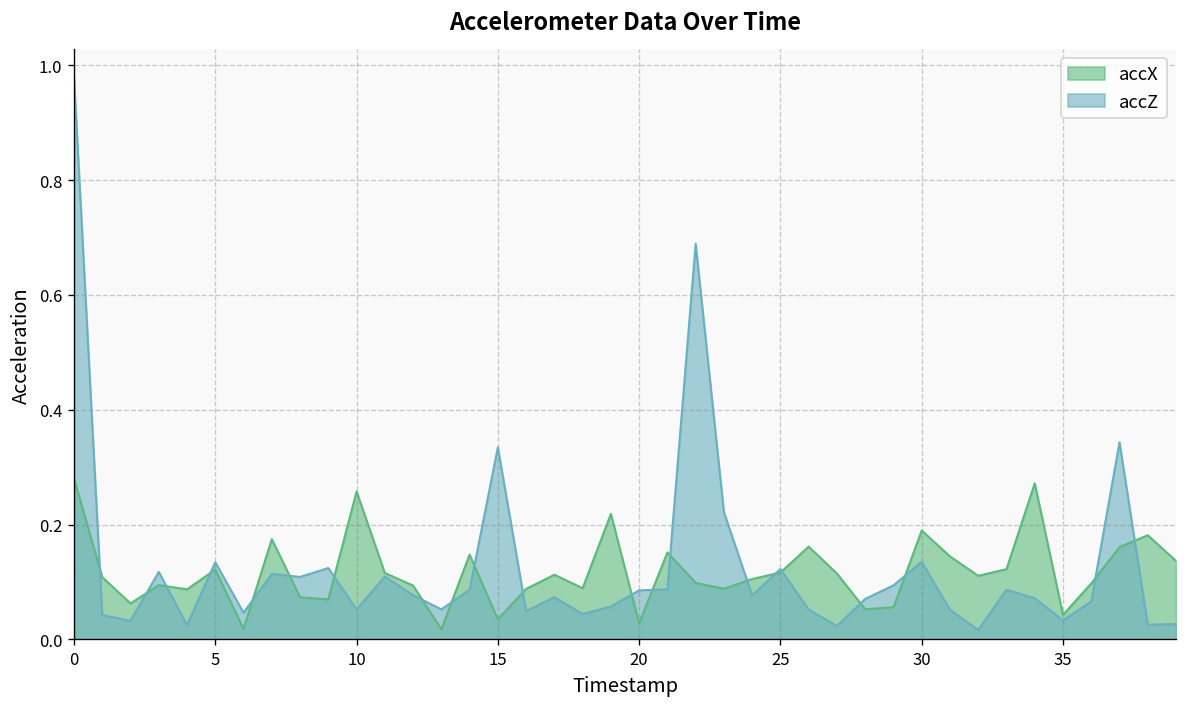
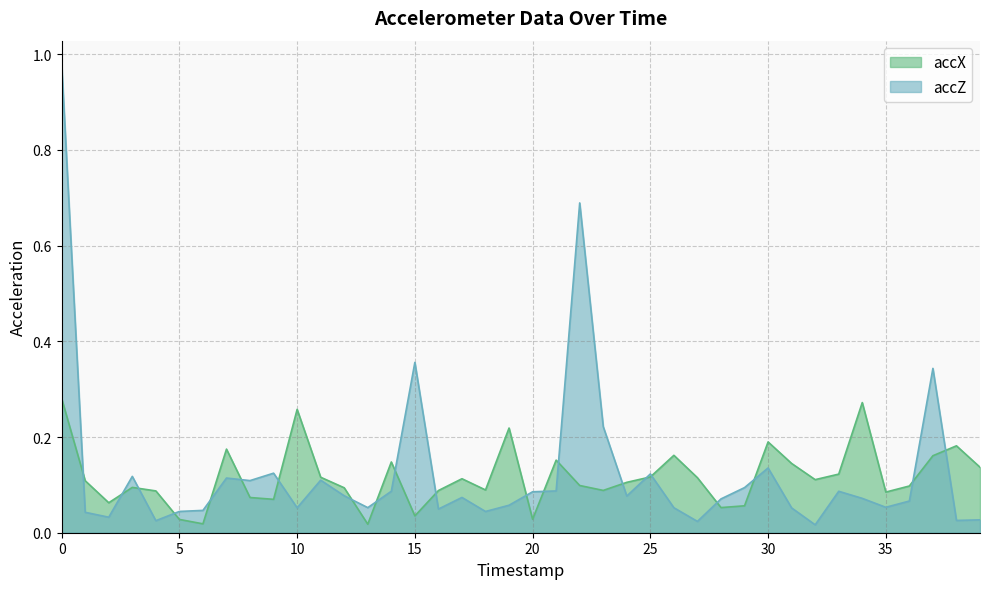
accX, 5: 0.12 -> 0.03
accZ, 5: 0.13 -> 0.04
accZ, 15: 0.33 -> 0.36
accX, 35: 0.04 -> 0.08
accZ, 35: 0.03 -> 0.05
